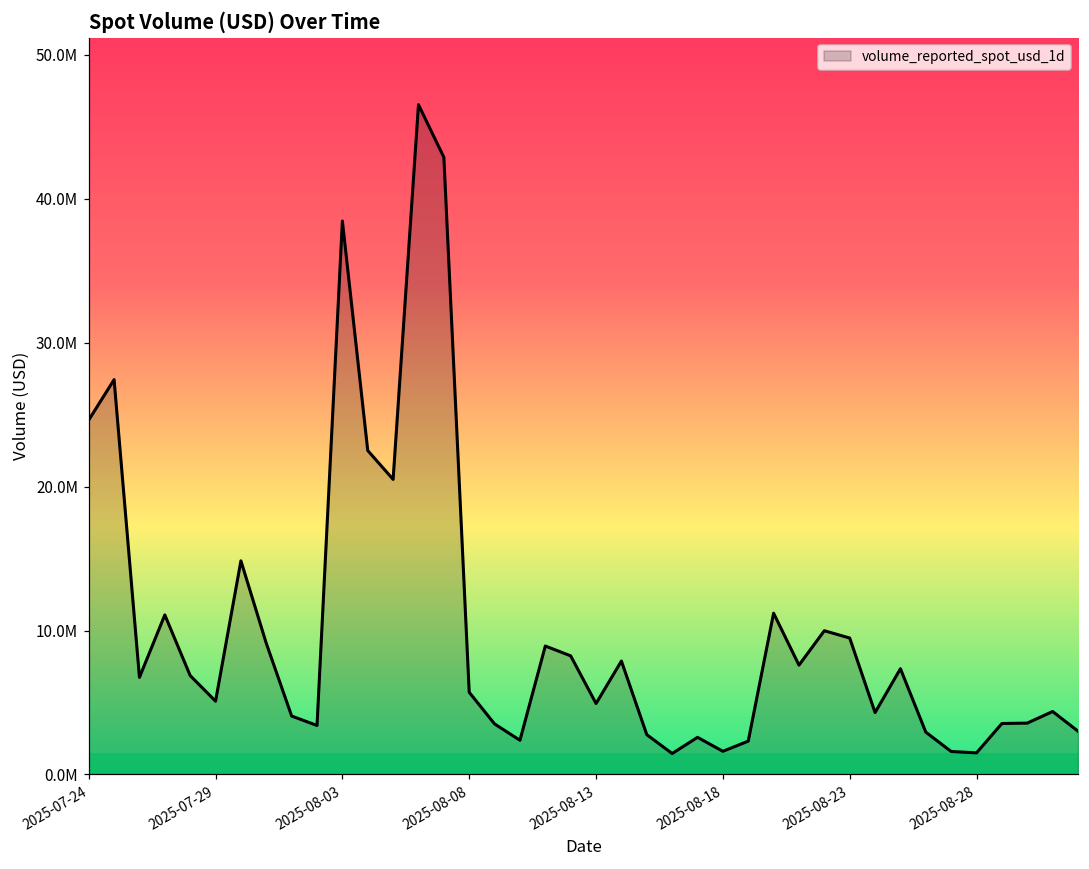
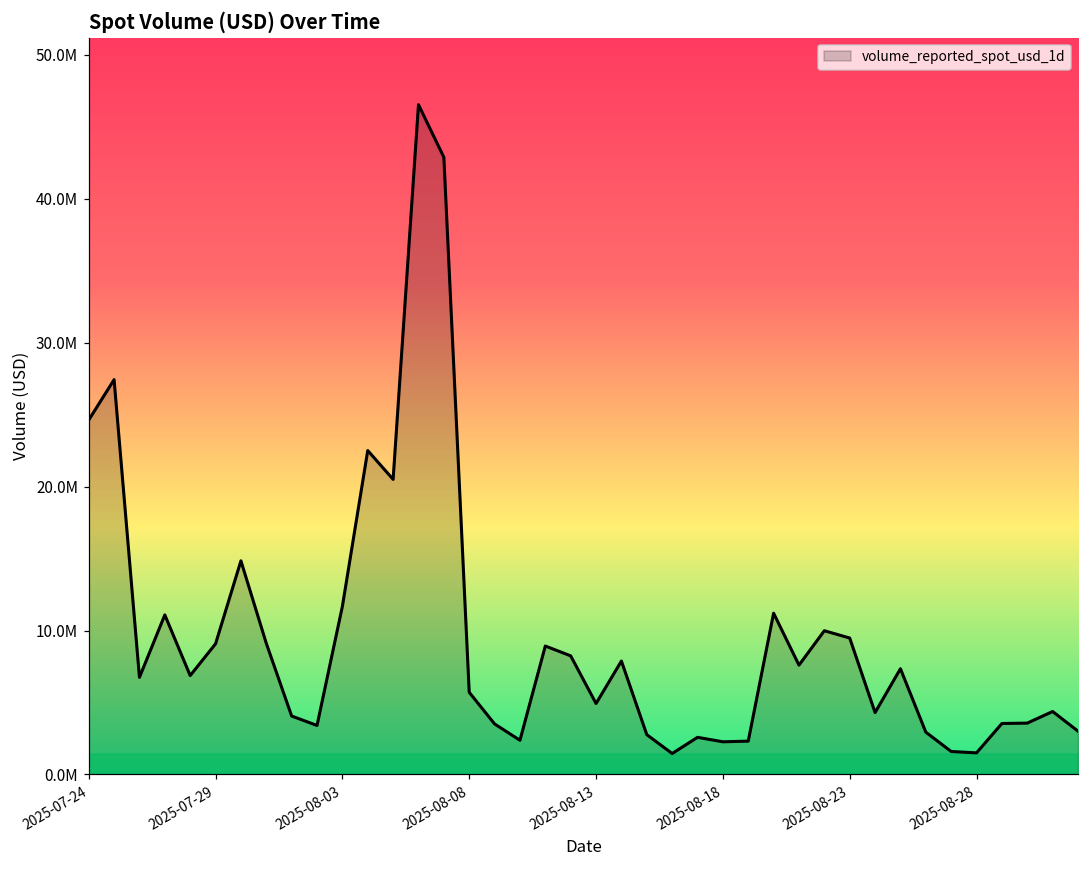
2025-07-29: 5100000 -> 9100000
2025-08-03: 38400000 -> 11700000
2025-08-18: 1600000 -> 2300000
